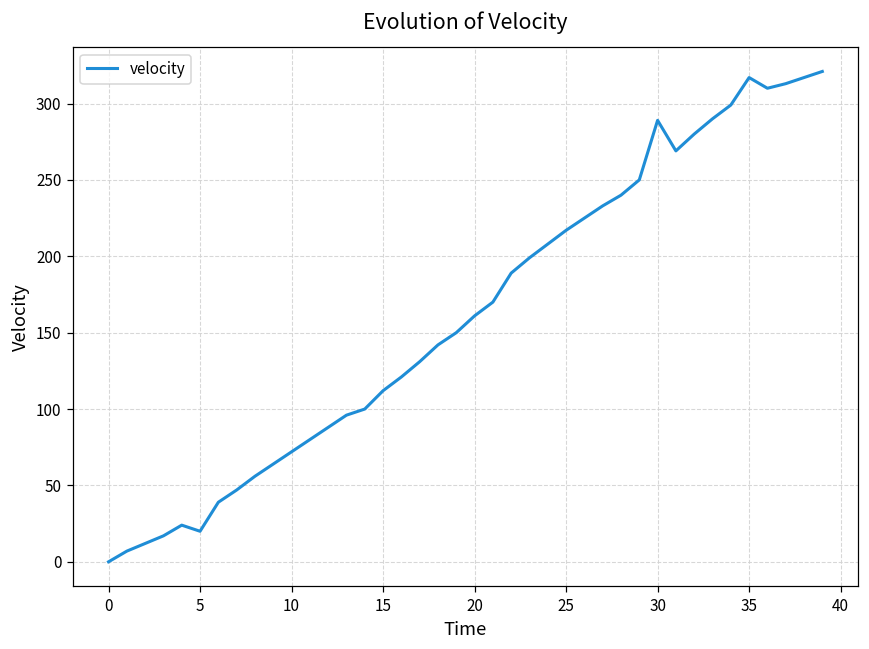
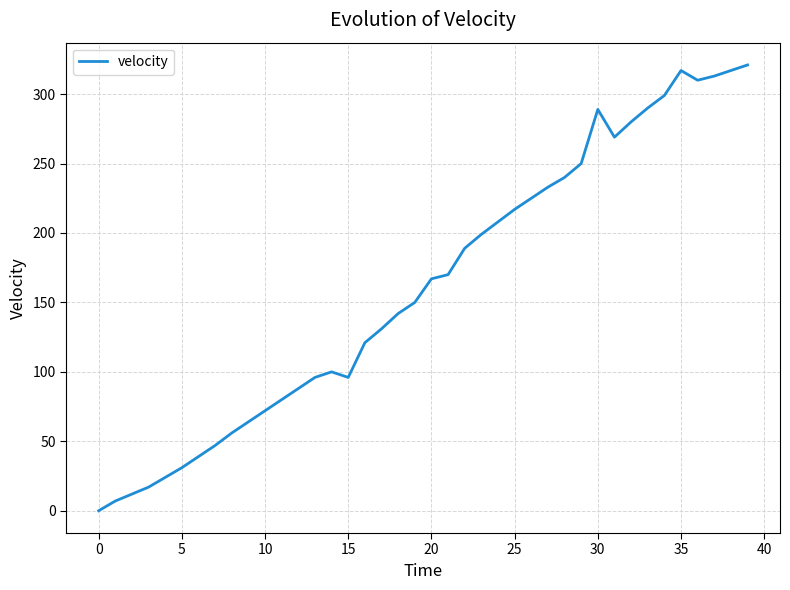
5: 20 -> 31
15: 112 -> 96
20: 161 -> 167
